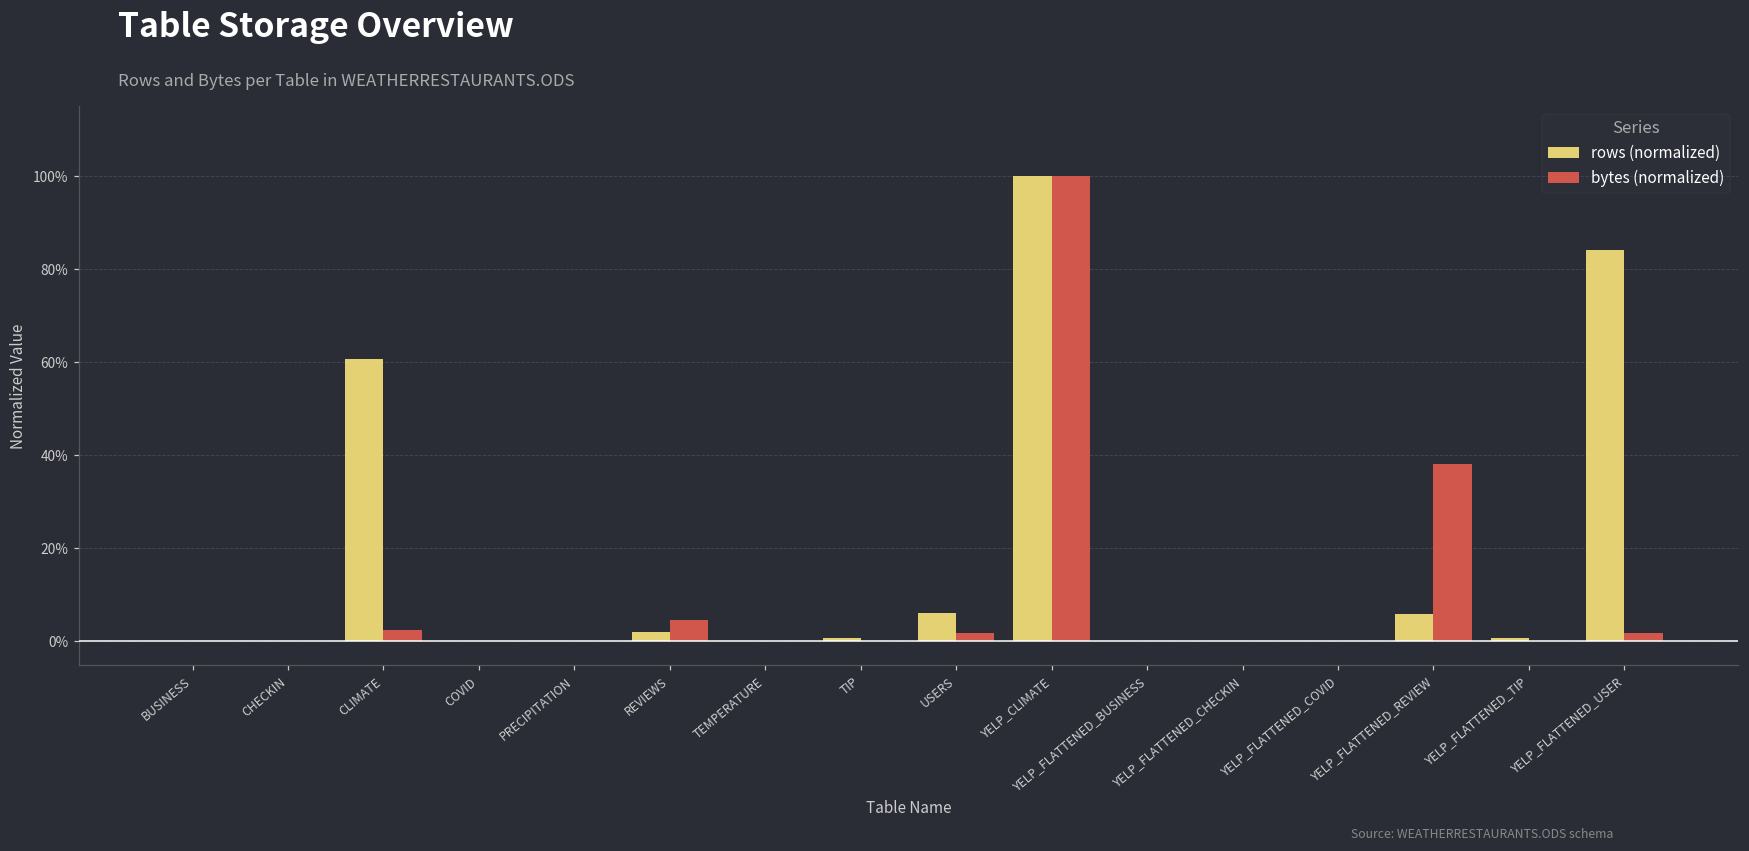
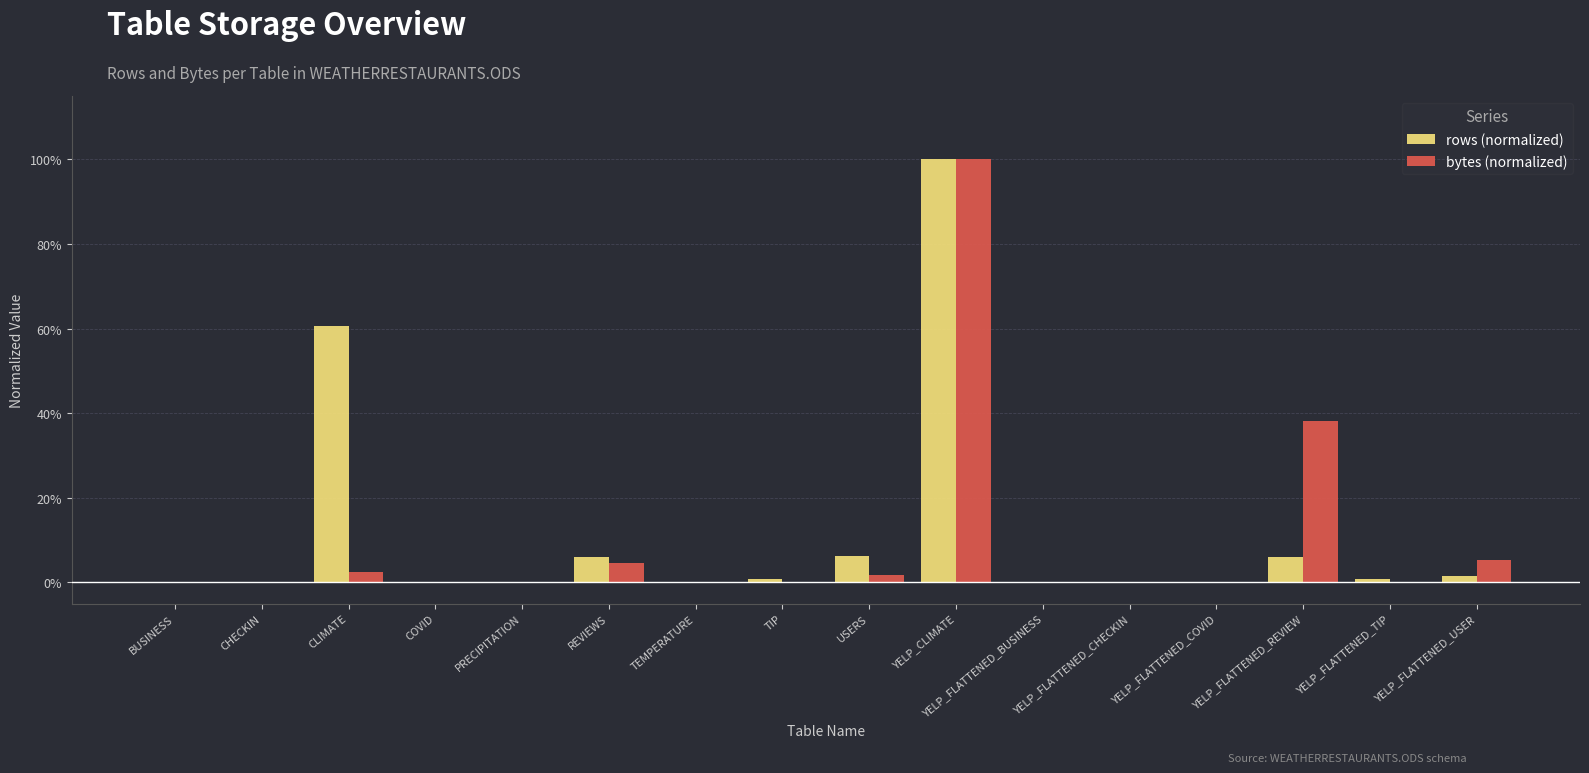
rows (normalized), REVIEWS: 2% -> 6%
rows (normalized), YELP_FLATTENED_USER: 84% -> 2%
bytes (normalized), YELP_FLATTENED_USER: 2% -> 5%
